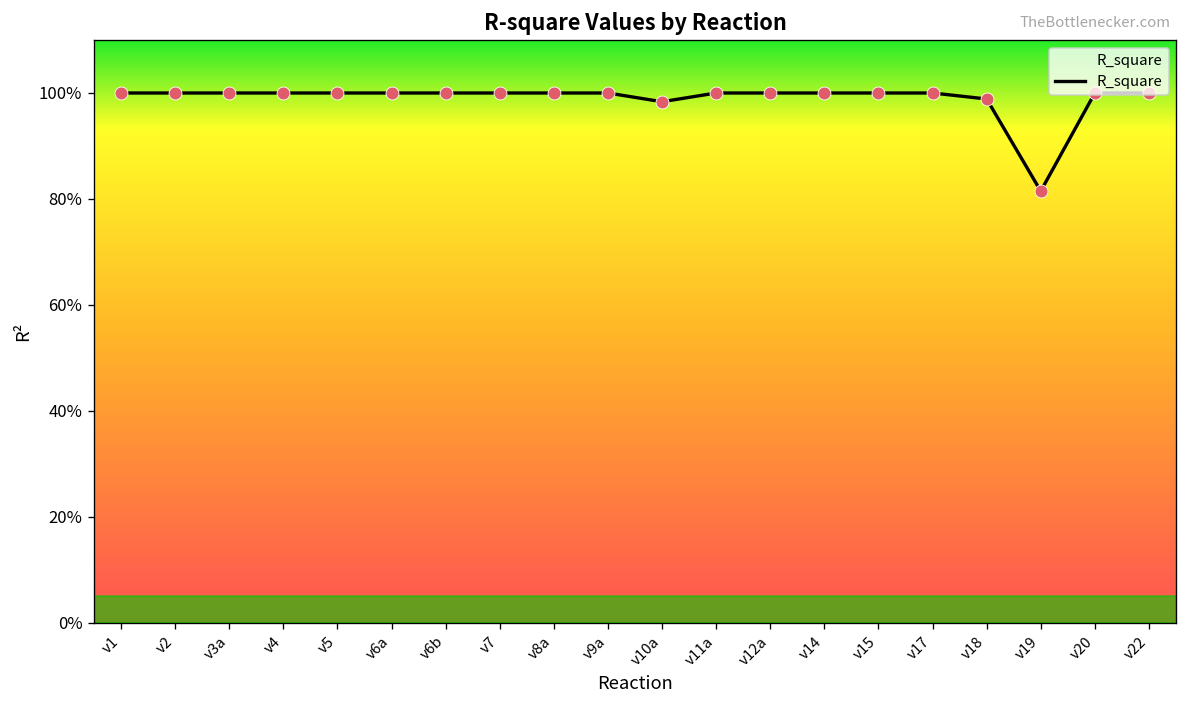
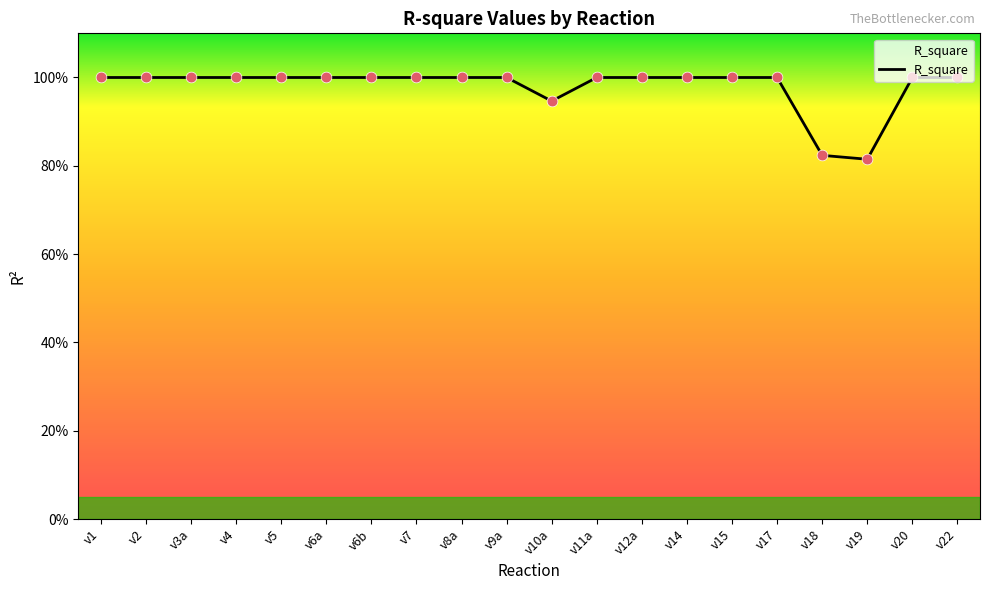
v10a: 98% -> 95%
v18: 99% -> 82%
